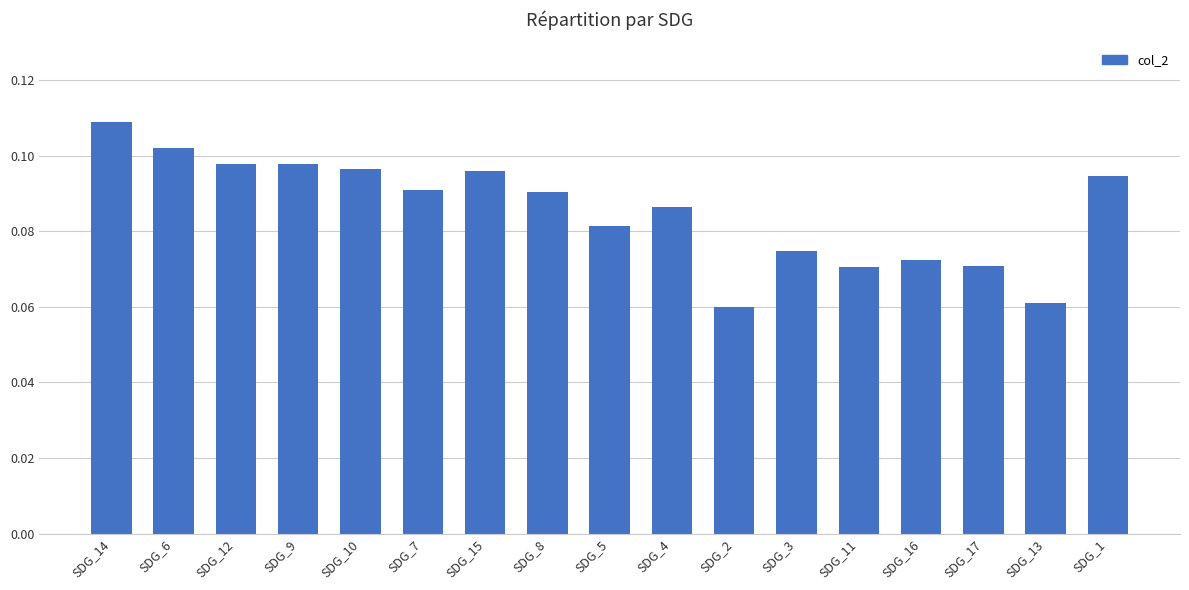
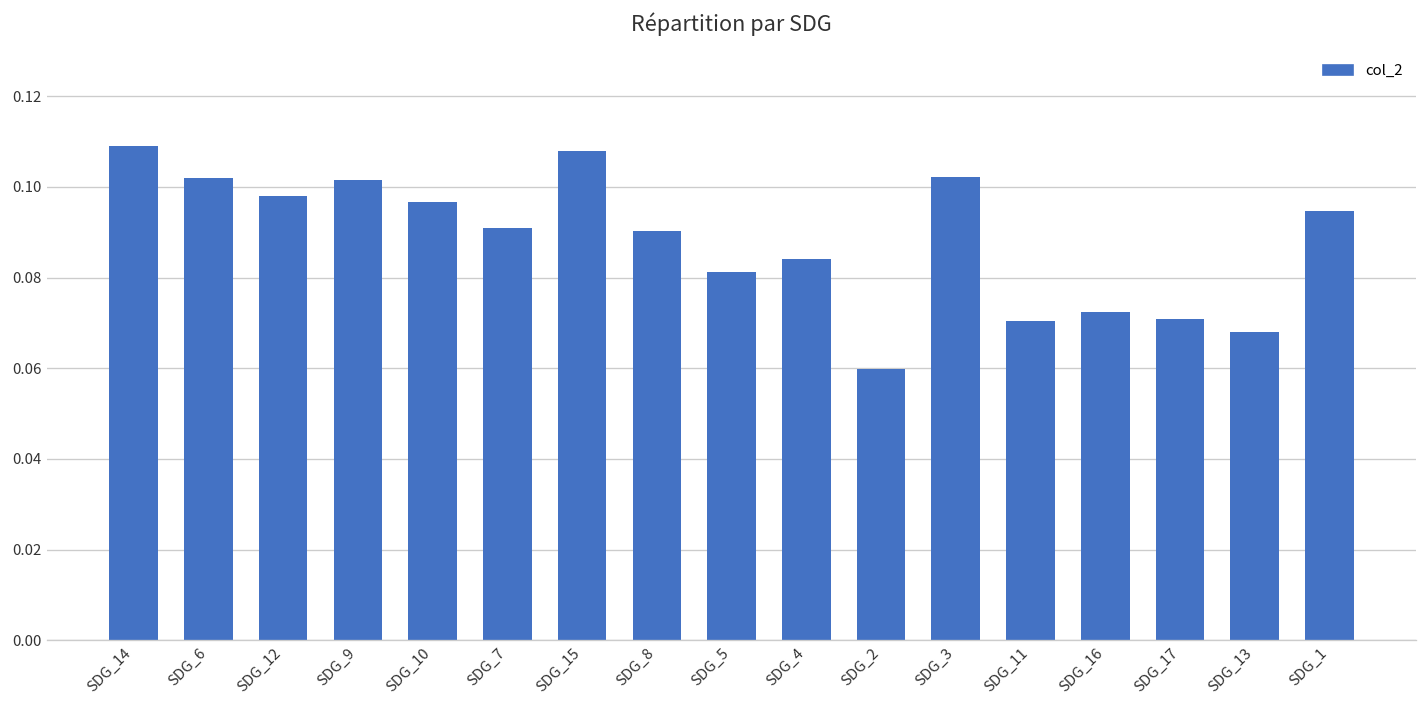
SDG_9: 0.098 -> 0.102
SDG_15: 0.096 -> 0.108
SDG_4: 0.086 -> 0.084
SDG_3: 0.075 -> 0.102
SDG_13: 0.061 -> 0.068
